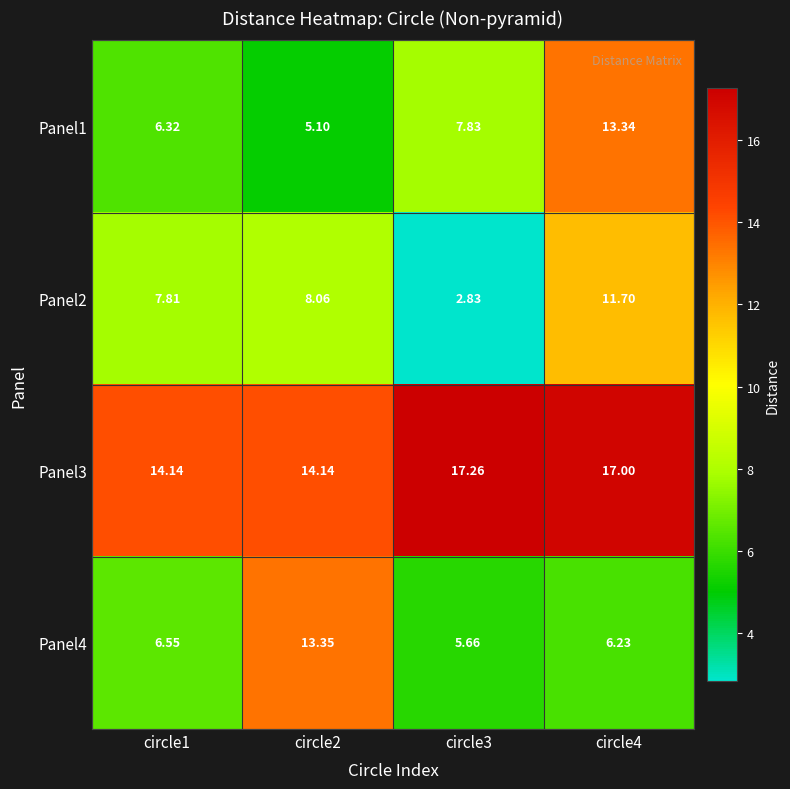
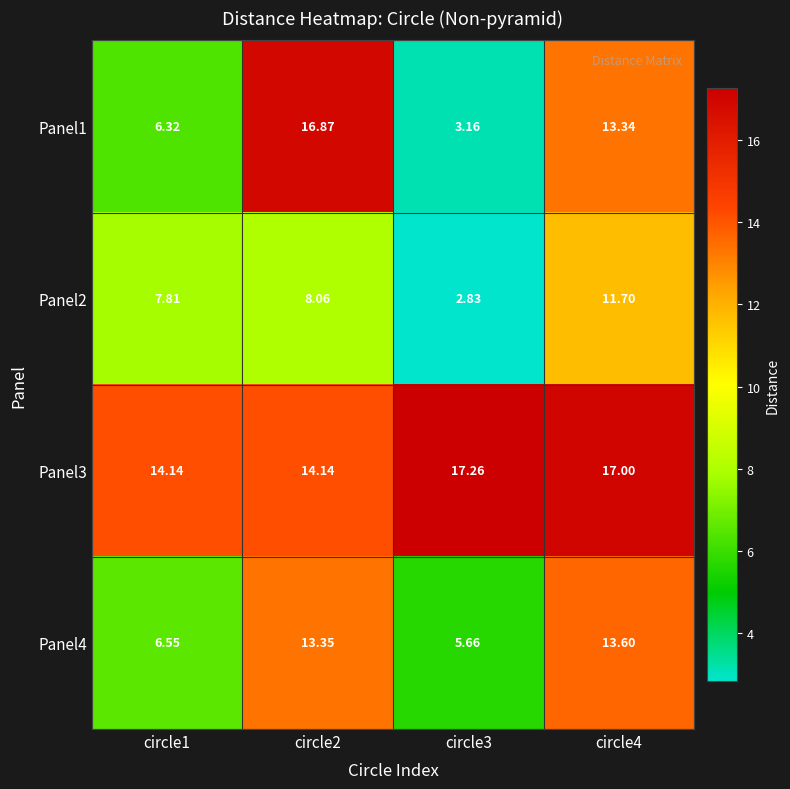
Panel1, circle2: 5.10 -> 16.87
Panel1, circle3: 7.83 -> 3.16
Panel4, circle4: 6.23 -> 13.60
